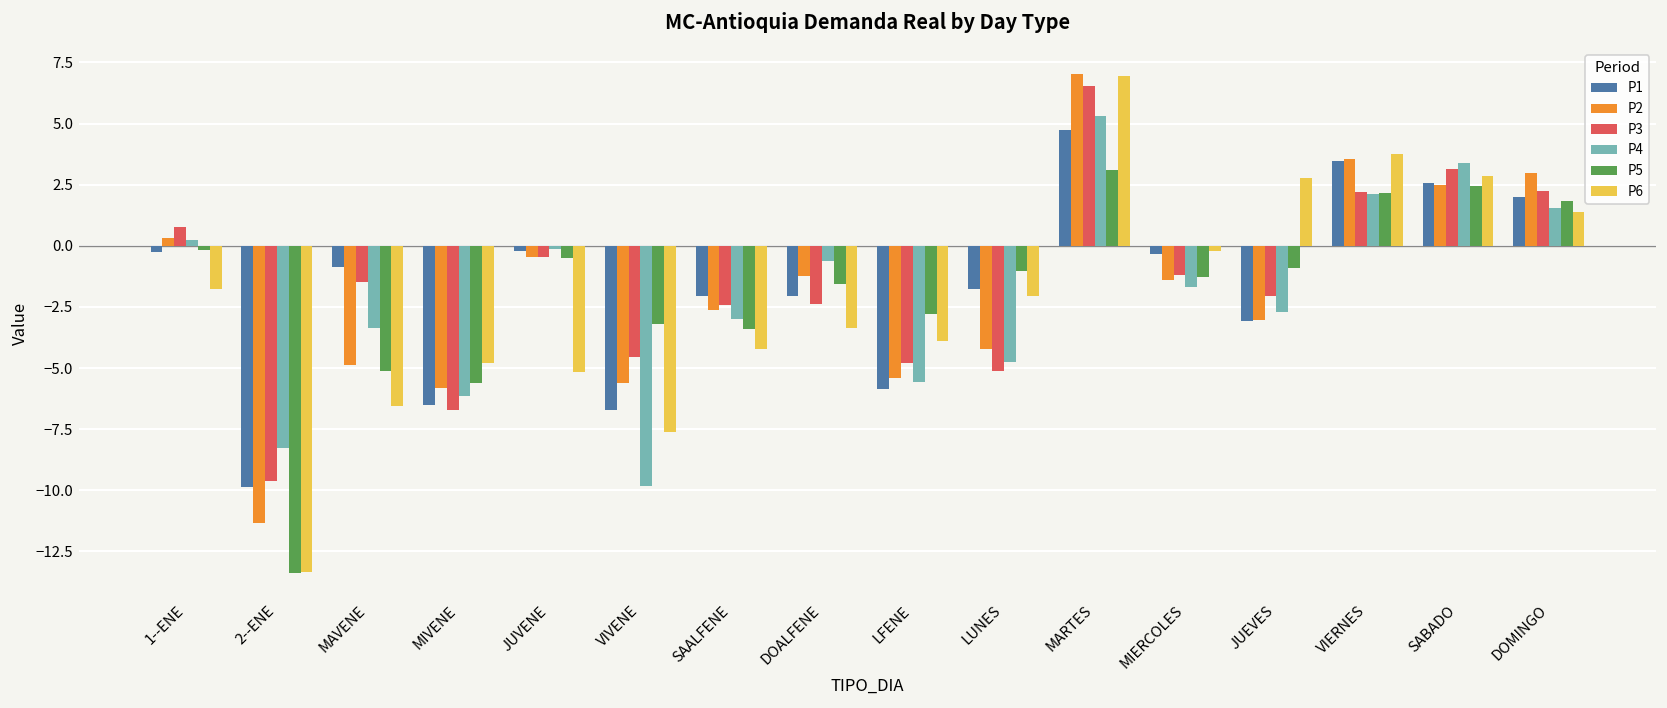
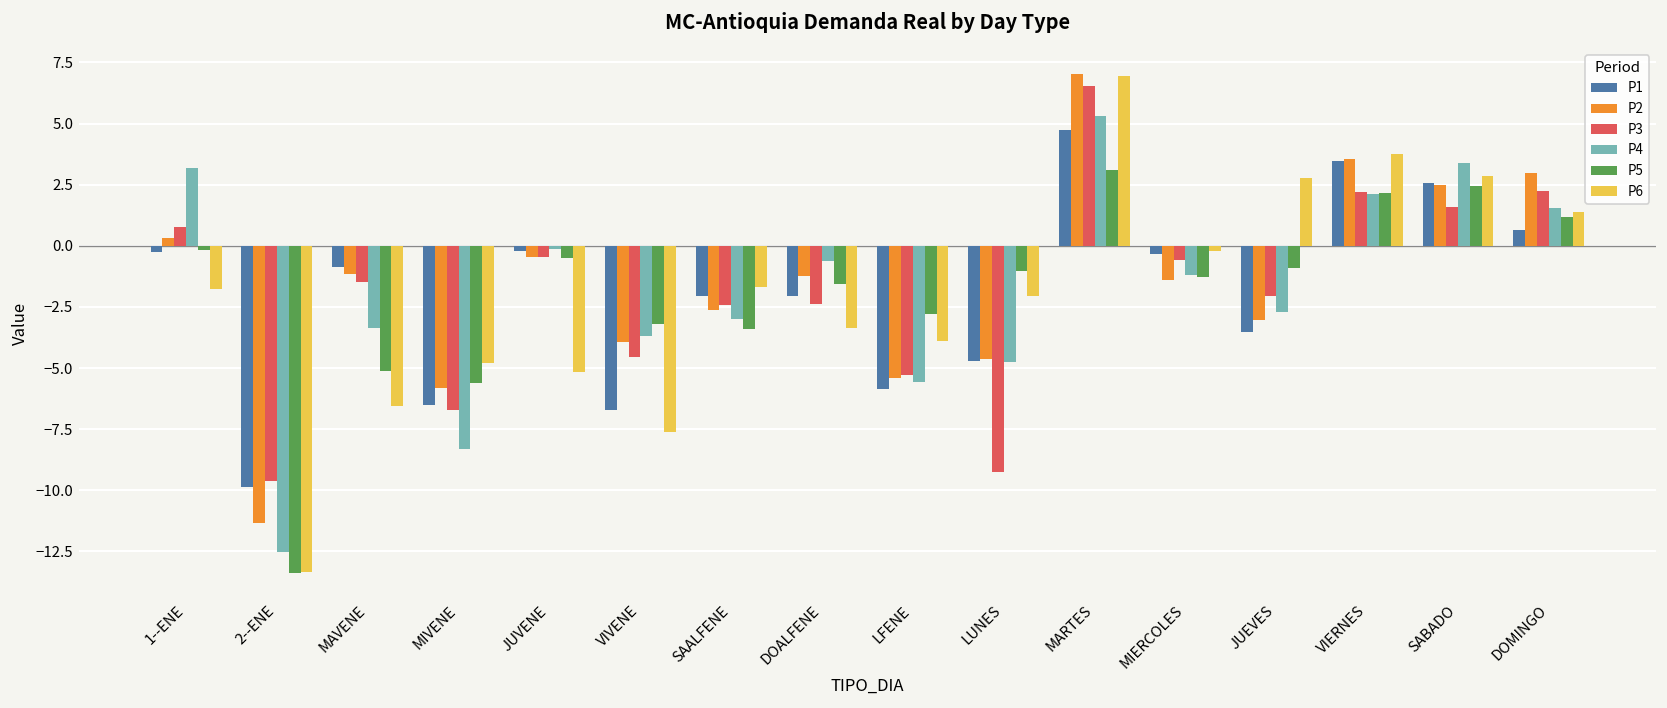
P4, 1--ENE: 0.2 -> 3.2
P4, 2--ENE: -8.3 -> -12.5
P2, MAVENE: -4.9 -> -1.2
P4, MIVENE: -6.2 -> -8.3
P2, VIVENE: -5.6 -> -4.0
P4, VIVENE: -9.8 -> -3.7
P6, SAALFENE: -4.2 -> -1.7
P3, LFENE: -4.8 -> -5.3
P1, LUNES: -1.8 -> -4.7
P2, LUNES: -4.2 -> -4.6
P3, LUNES: -5.1 -> -9.2
P3, MIERCOLES: -1.2 -> -0.6
P4, MIERCOLES: -1.7 -> -1.2
P1, JUEVES: -3.1 -> -3.5
P3, SABADO: 3.1 -> 1.6
P1, DOMINGO: 2.0 -> 0.6
P5, DOMINGO: 1.8 -> 1.2
